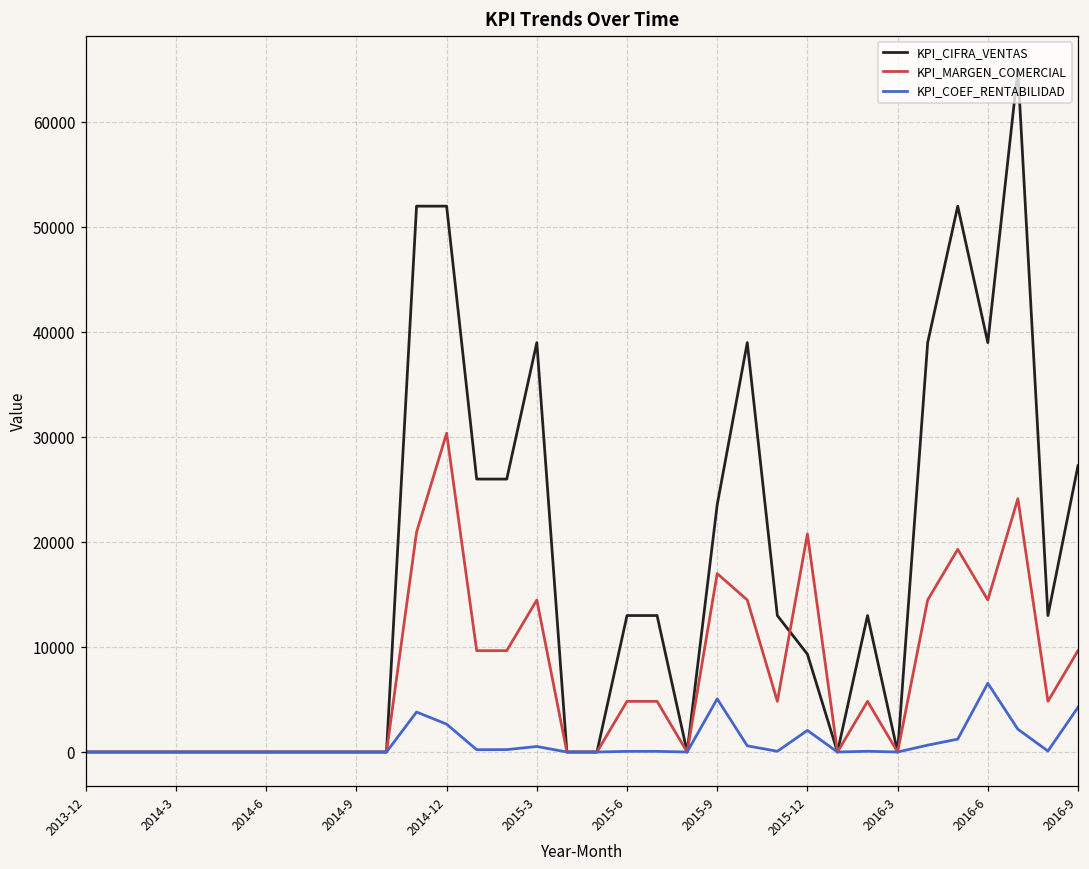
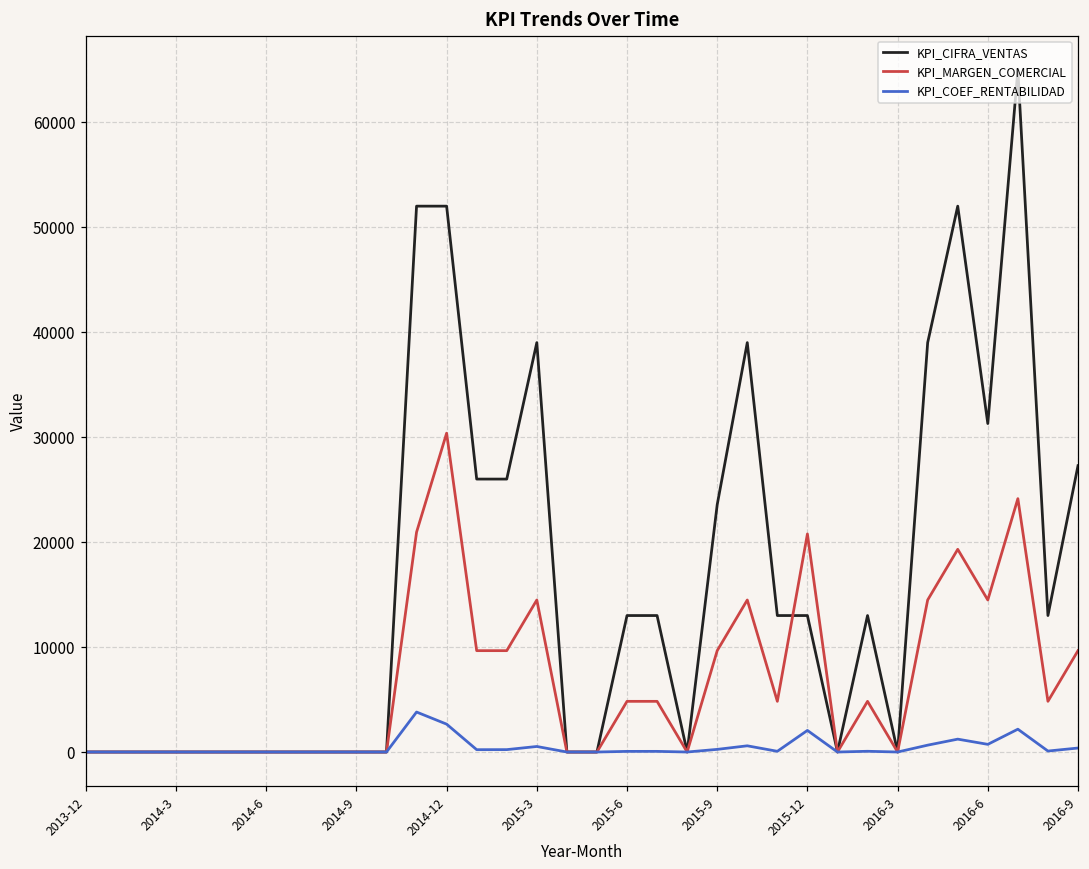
KPI_MARGEN_COMERCIAL, 2015-9: 17000 -> 10000
KPI_COEF_RENTABILIDAD, 2015-9: 5000 -> 0
KPI_CIFRA_VENTAS, 2015-12: 9000 -> 13000
KPI_CIFRA_VENTAS, 2016-6: 39000 -> 31000
KPI_COEF_RENTABILIDAD, 2016-6: 7000 -> 1000
KPI_COEF_RENTABILIDAD, 2016-9: 4000 -> 0
